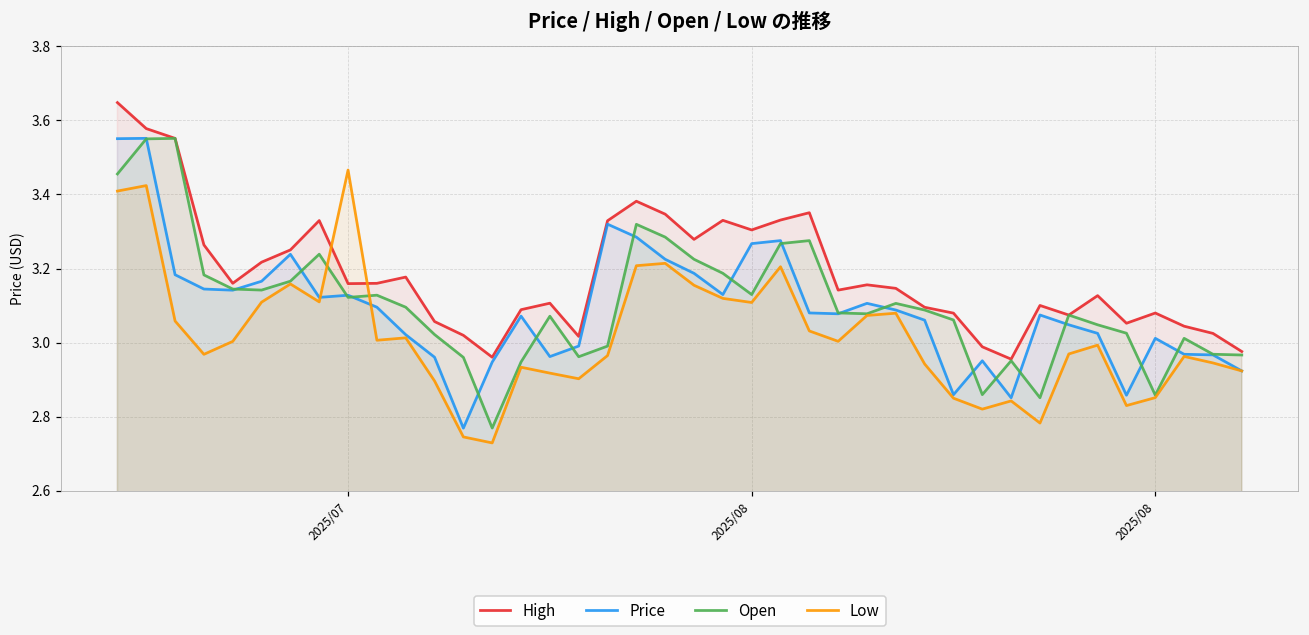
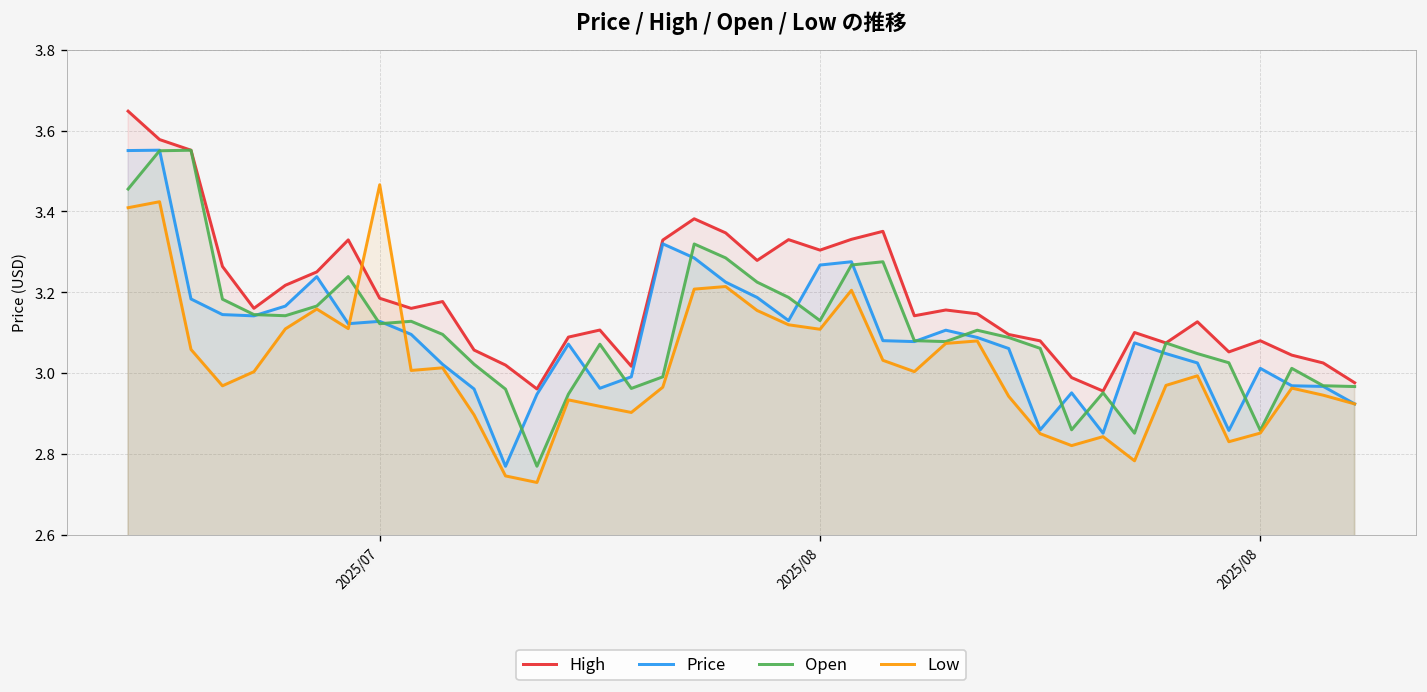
High, 2025/07: 3.16 -> 3.19
